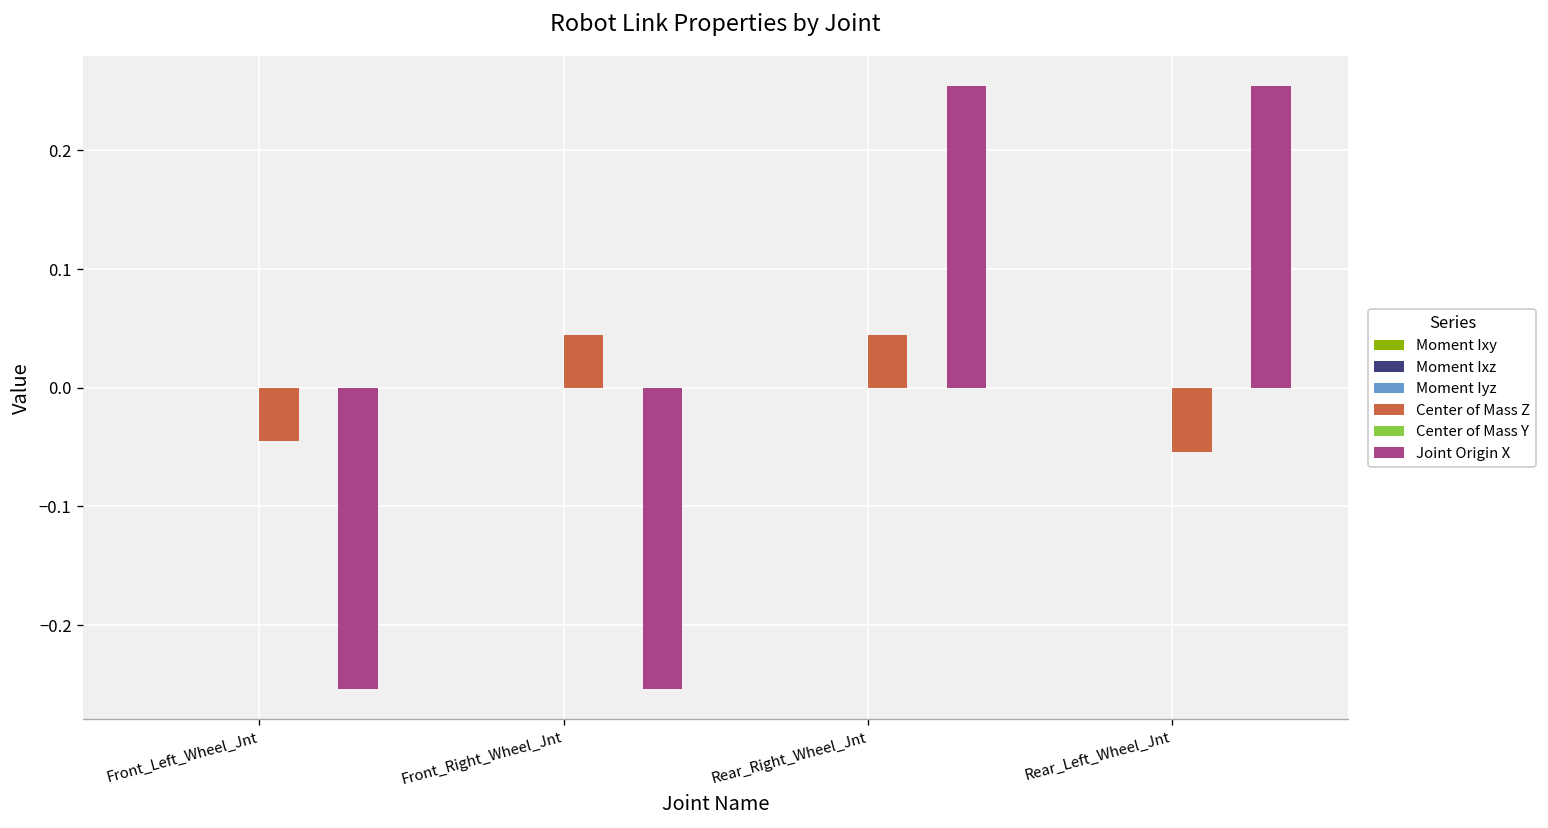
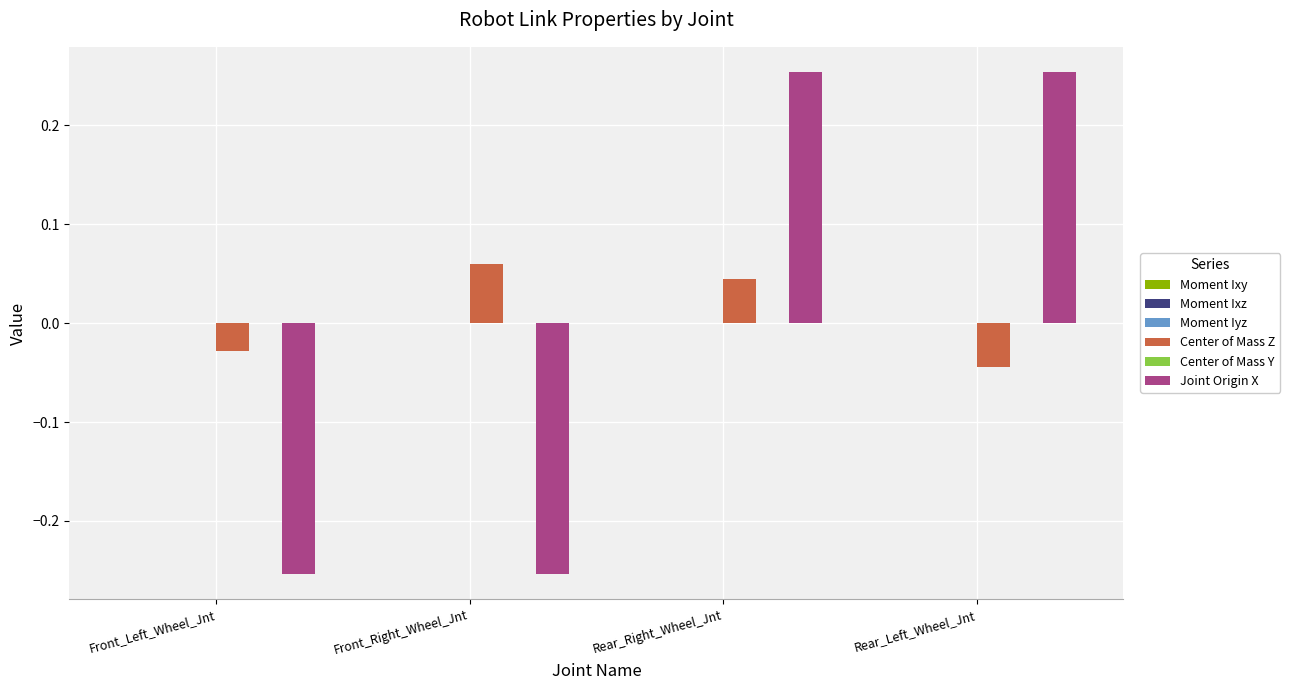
Center of Mass Z, Front_Left_Wheel_Jnt: -0.04 -> -0.03
Center of Mass Z, Front_Right_Wheel_Jnt: 0.04 -> 0.06
Center of Mass Z, Rear_Left_Wheel_Jnt: -0.05 -> -0.04
